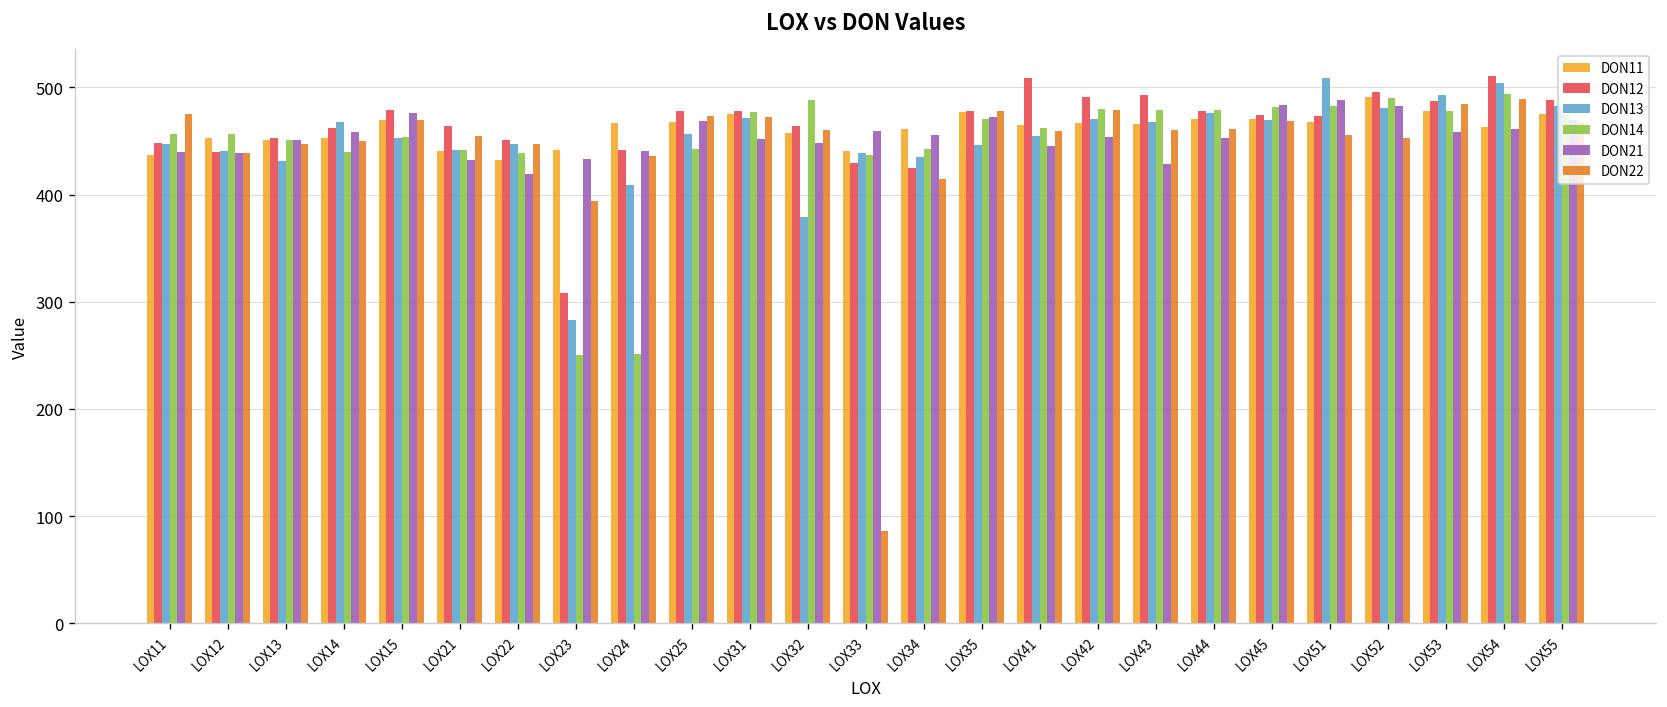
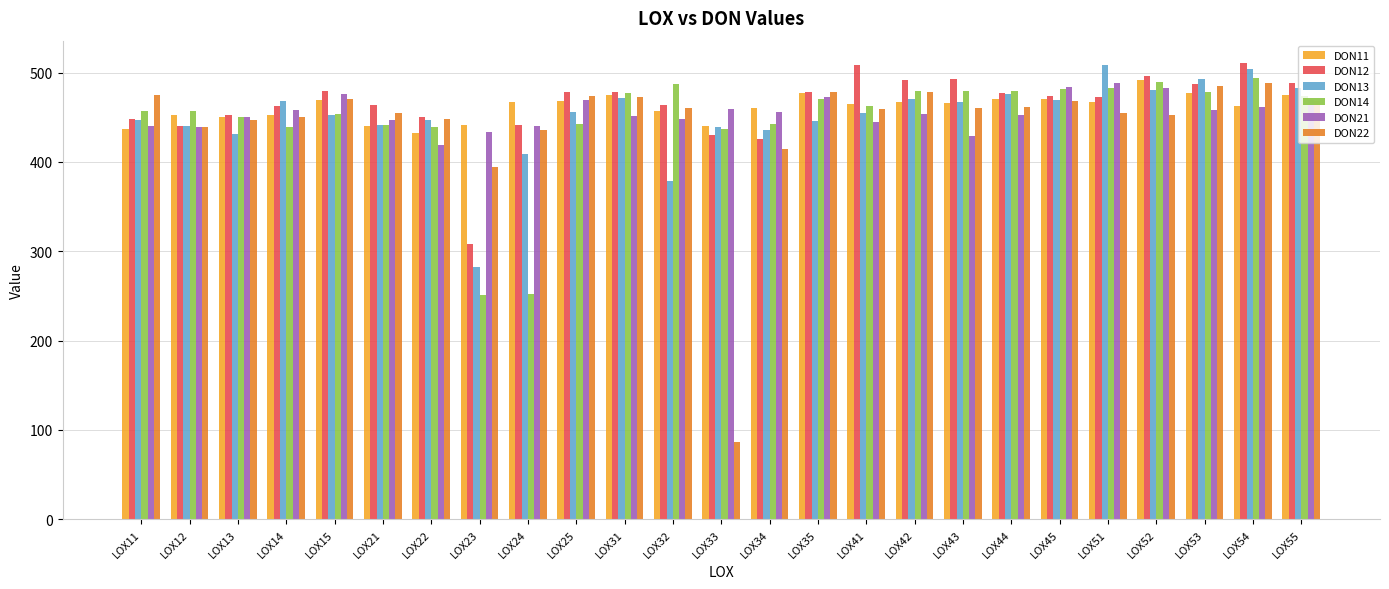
DON21, LOX21: 430 -> 450
